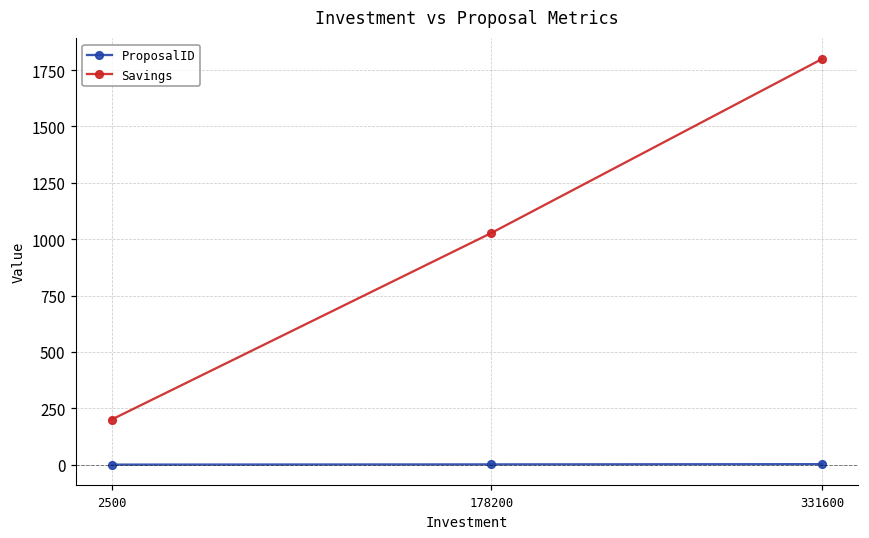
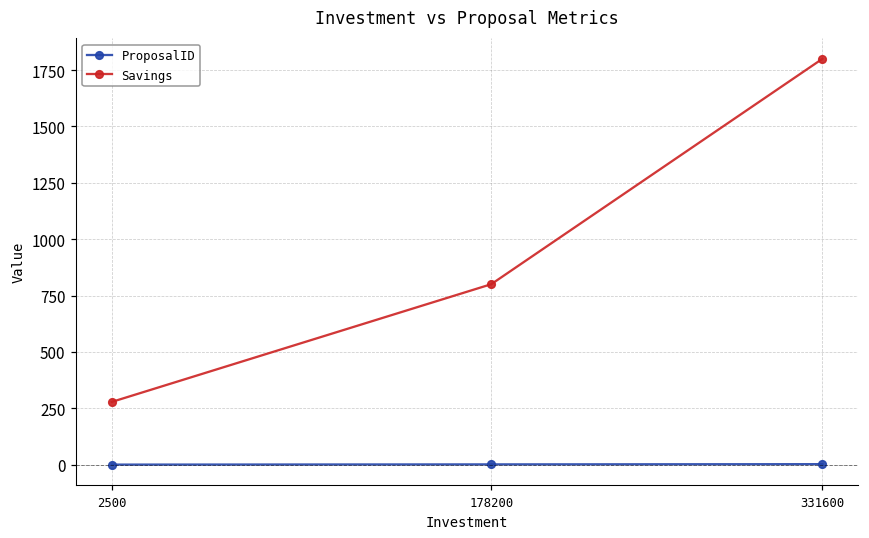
Savings, 2500: 200 -> 280
Savings, 178200: 1030 -> 800
